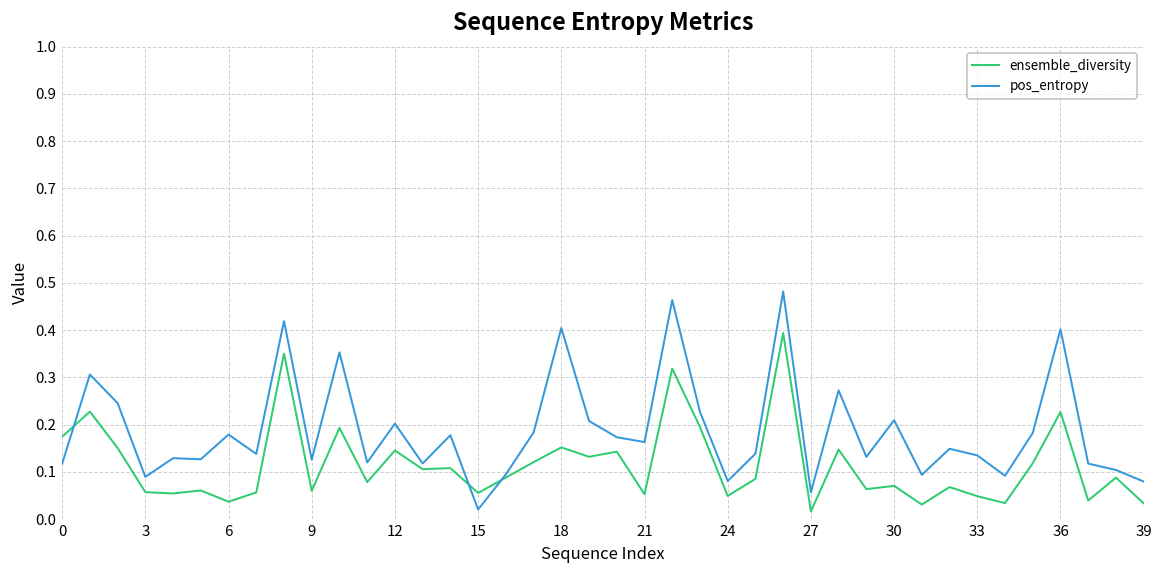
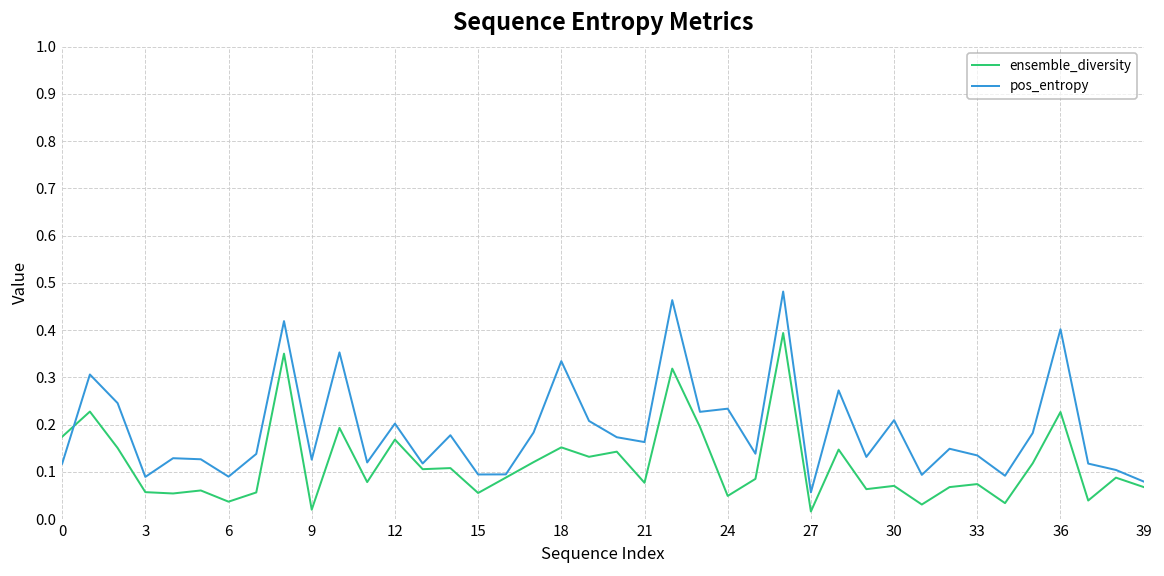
pos_entropy, 6: 0.18 -> 0.09
ensemble_diversity, 9: 0.06 -> 0.02
ensemble_diversity, 12: 0.15 -> 0.17
pos_entropy, 15: 0.02 -> 0.09
pos_entropy, 18: 0.40 -> 0.33
ensemble_diversity, 21: 0.05 -> 0.08
pos_entropy, 24: 0.08 -> 0.23
ensemble_diversity, 33: 0.05 -> 0.07
ensemble_diversity, 39: 0.03 -> 0.07
